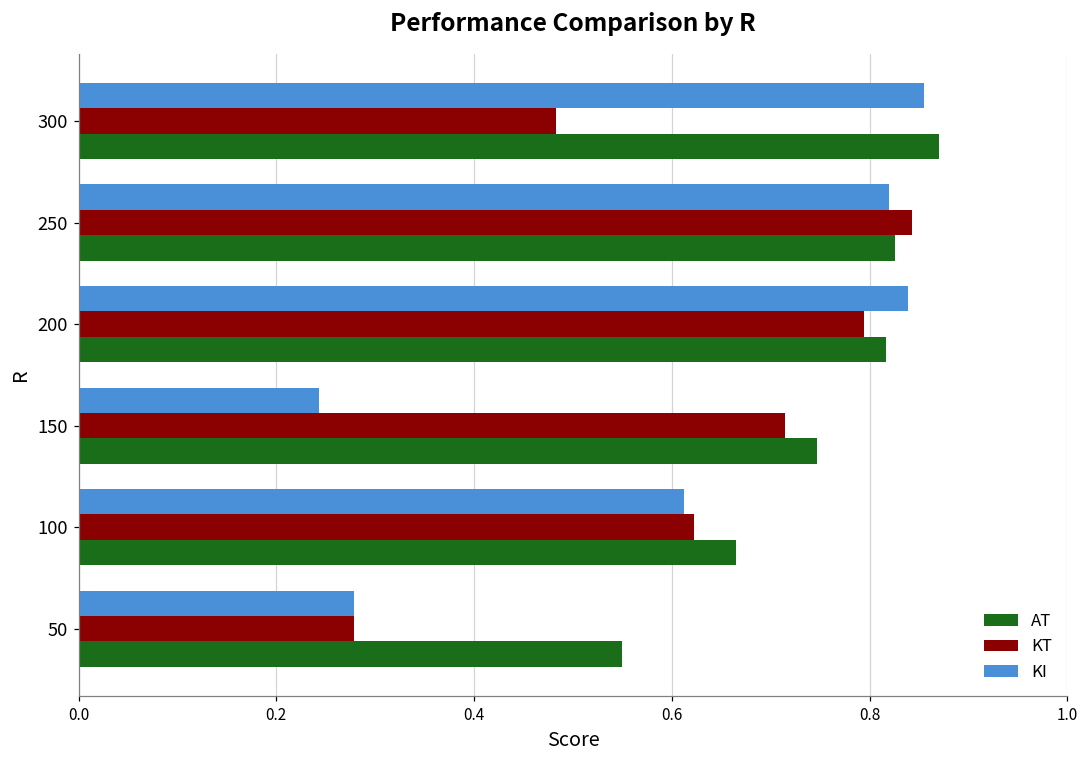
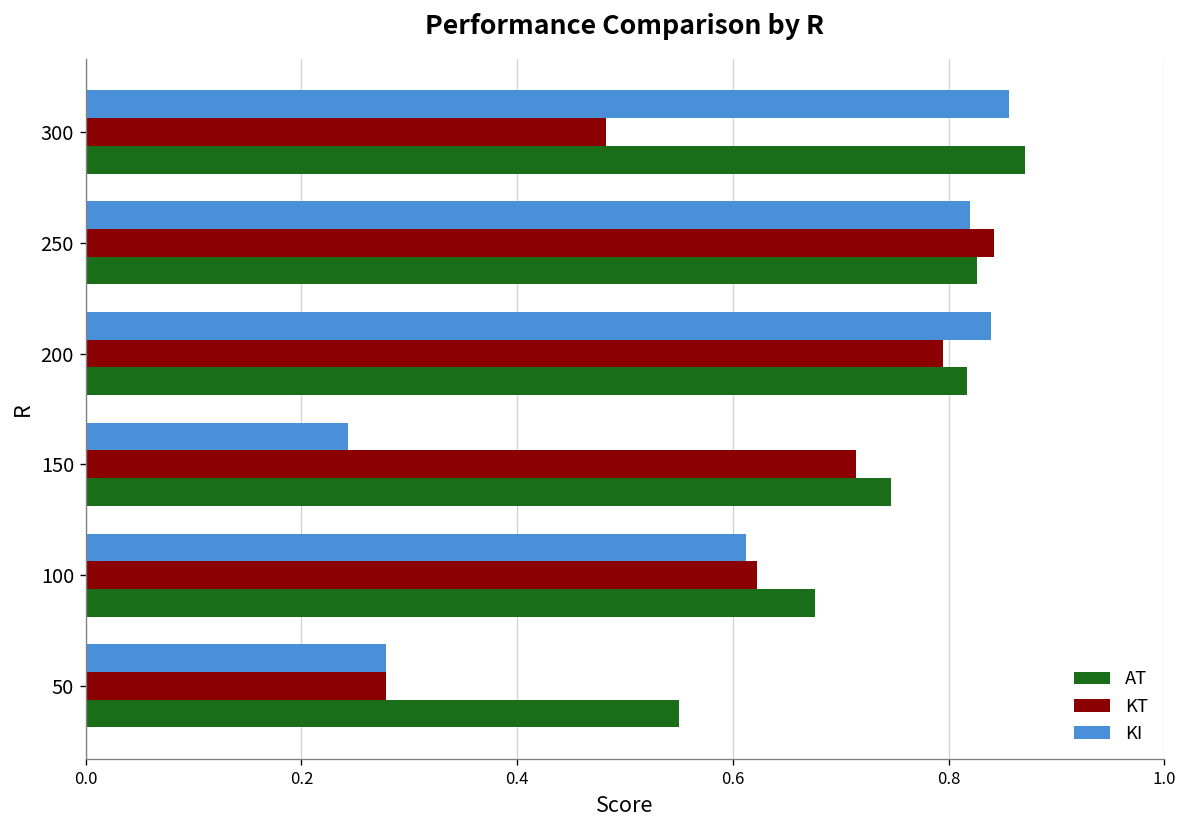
AT, 100: 0.66 -> 0.68
